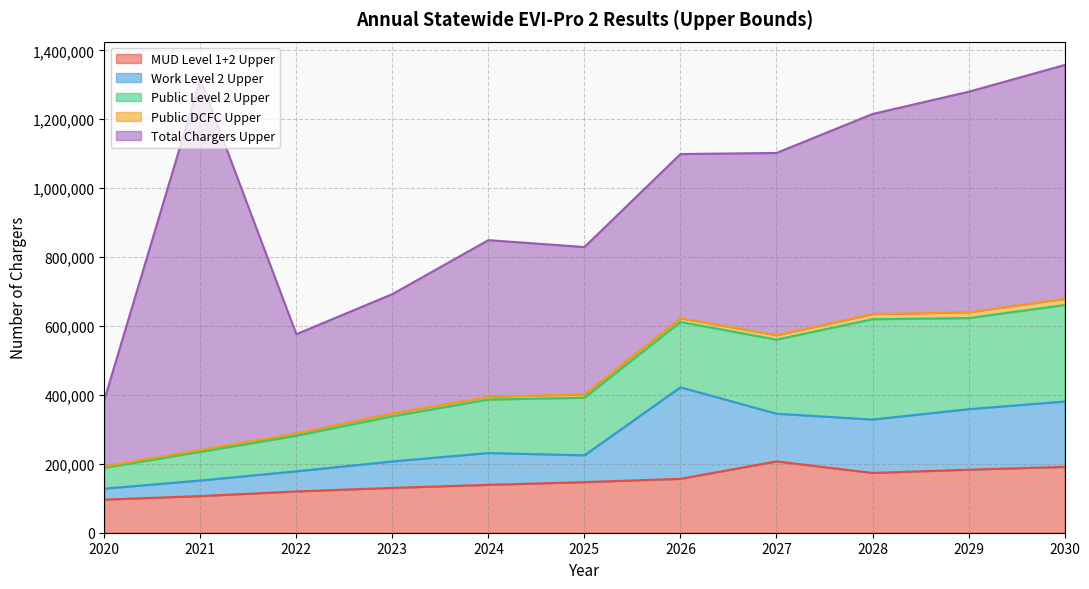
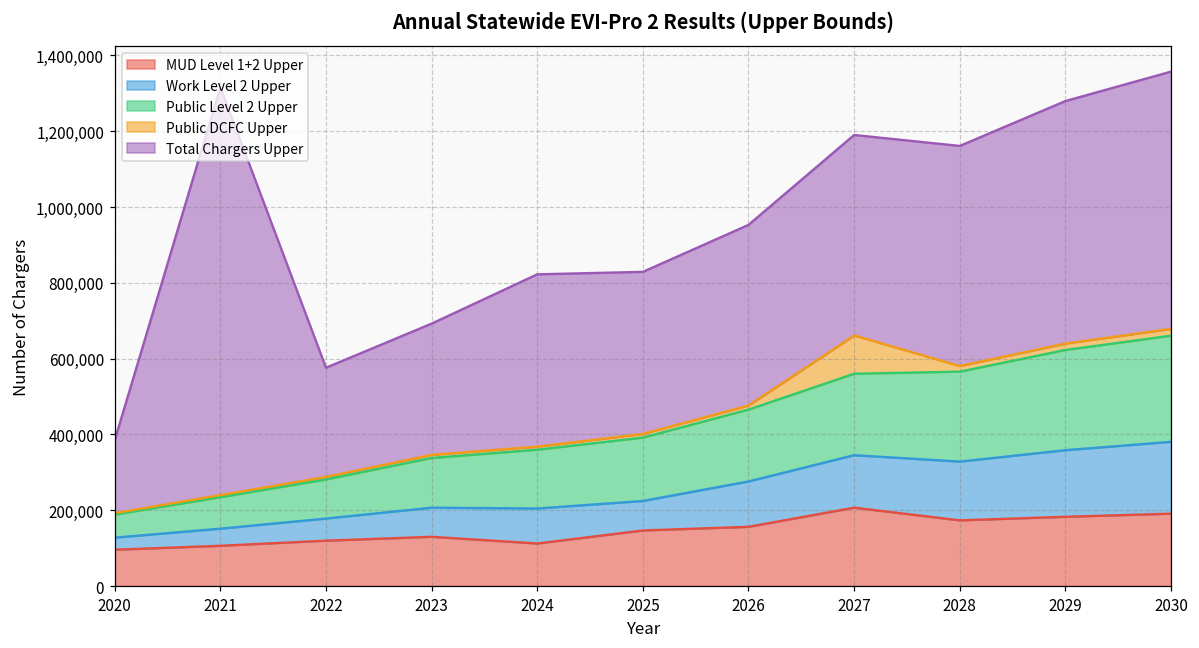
MUD Level 1+2 Upper, 2024: 140,000 -> 110,000
Work Level 2 Upper, 2026: 270,000 -> 120,000
Public DCFC Upper, 2027: 10,000 -> 100,000
Public Level 2 Upper, 2028: 290,000 -> 240,000
